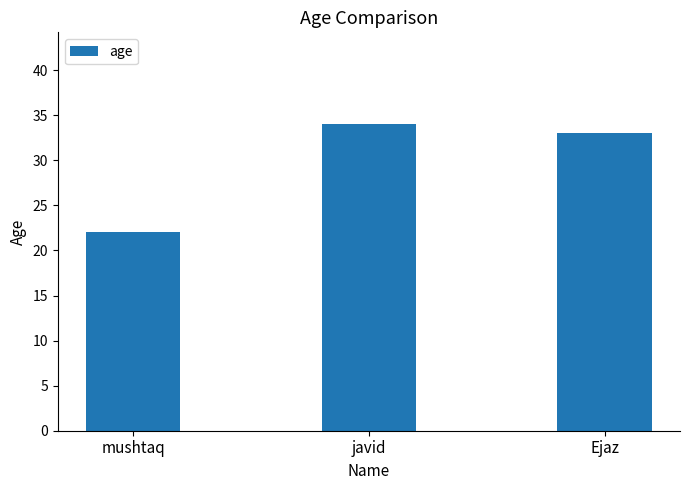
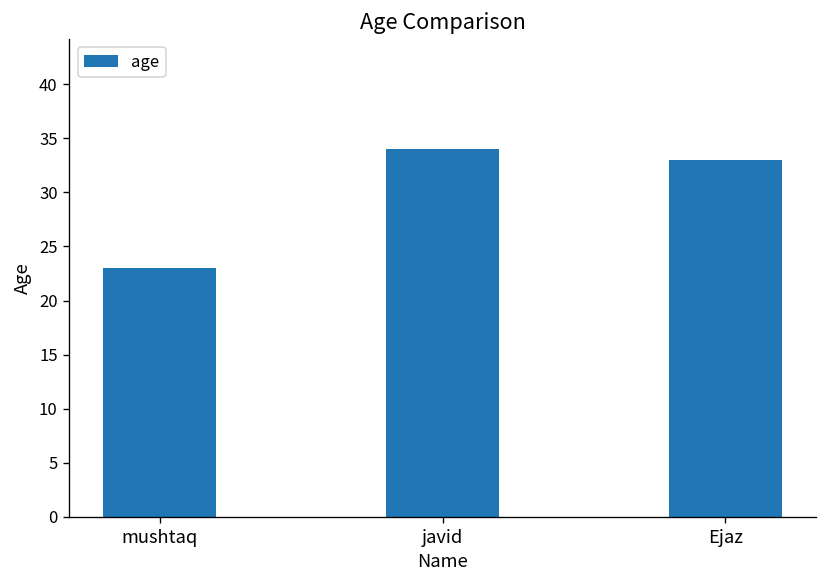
mushtaq: 22 -> 23
